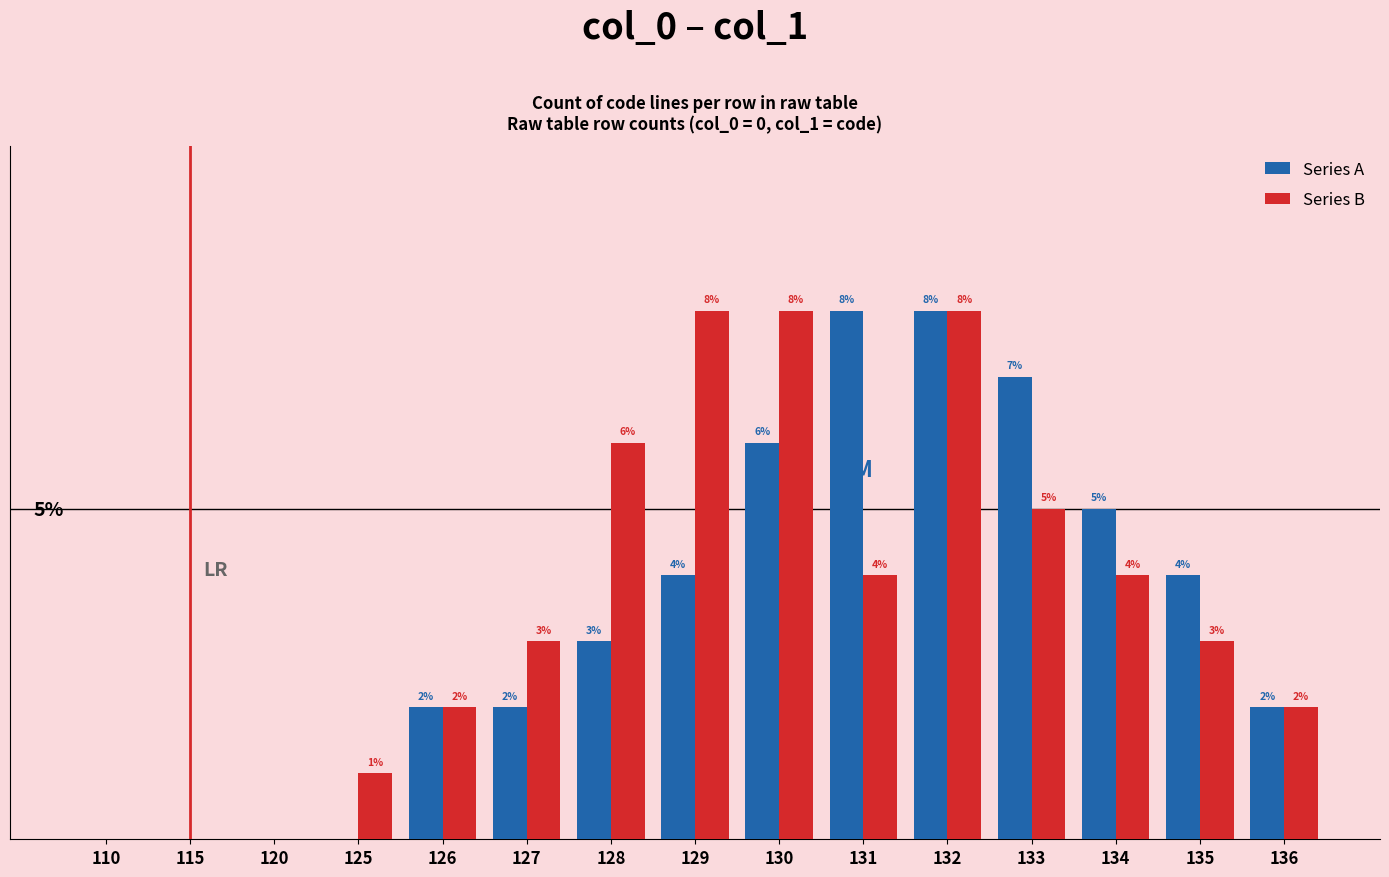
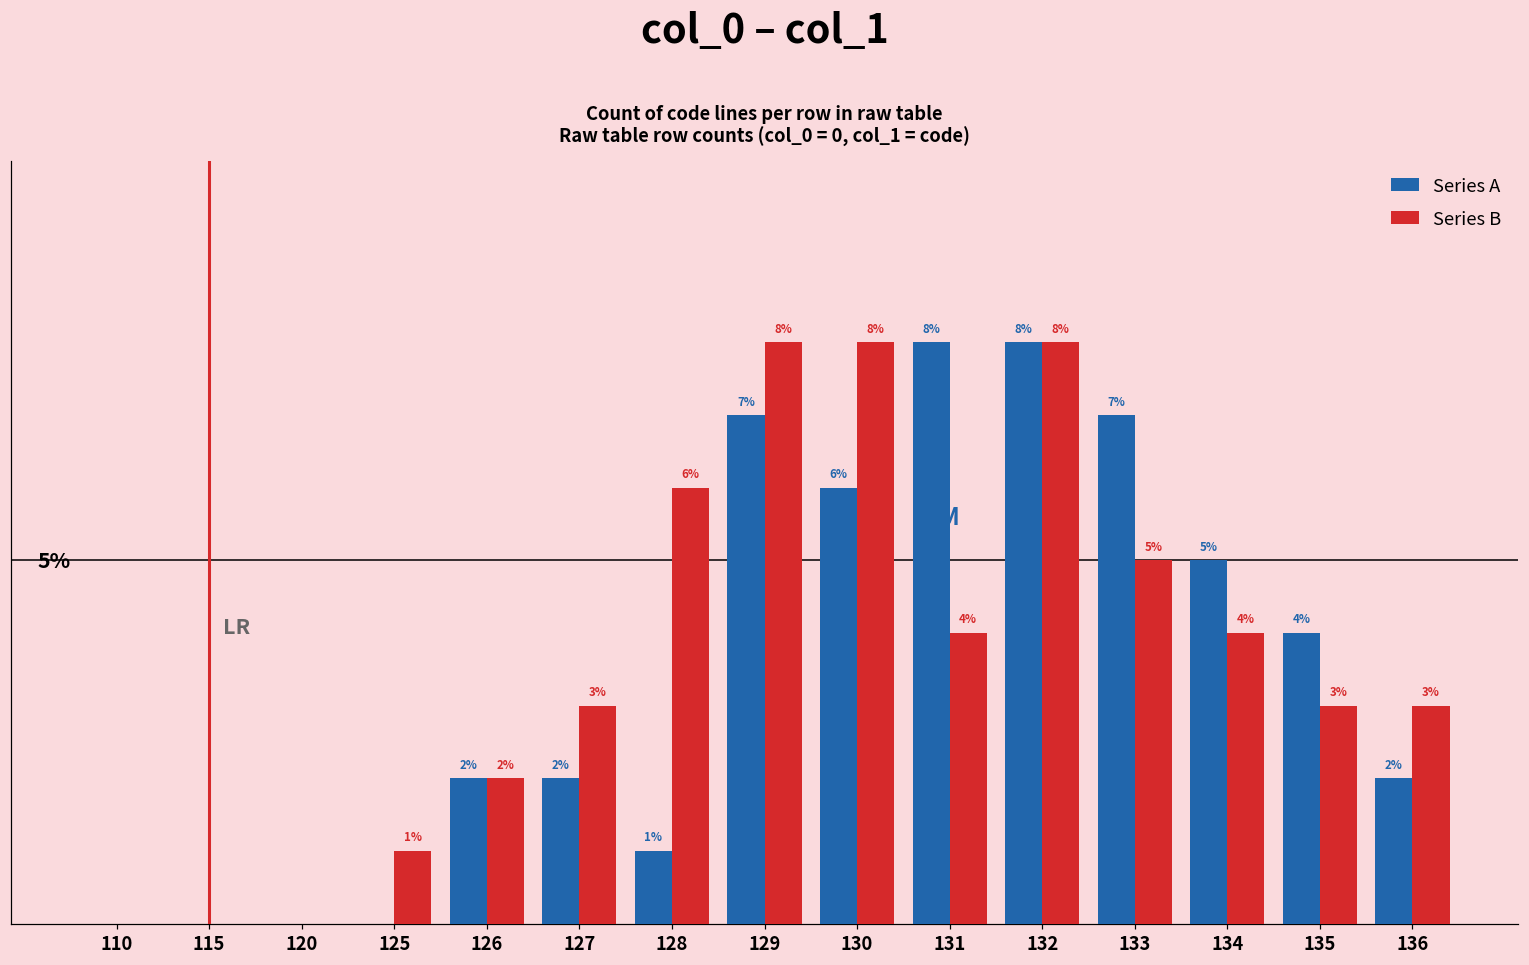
Series A, 128: 3% -> 1%
Series A, 129: 4% -> 7%
Series B, 136: 2% -> 3%
